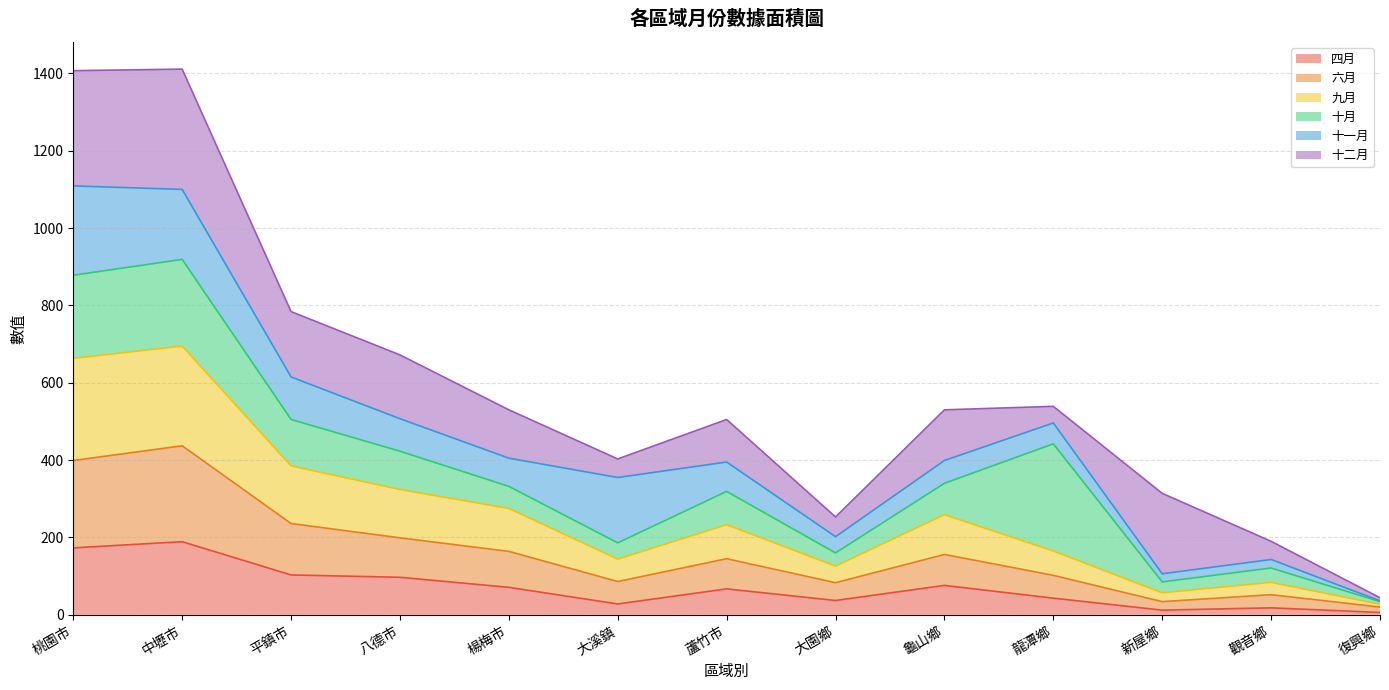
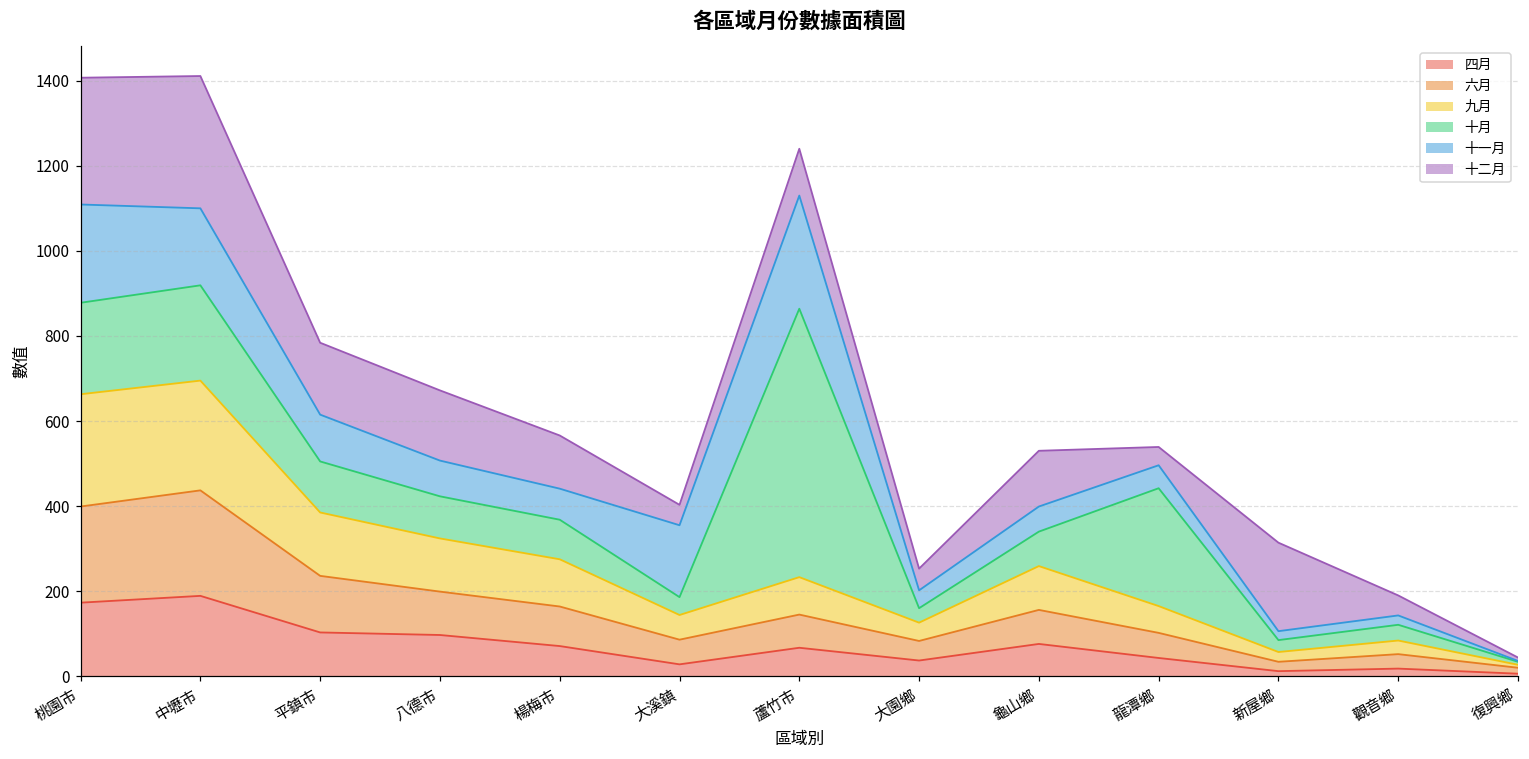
十月, 楊梅市: 60 -> 90
十月, 蘆竹市: 90 -> 630
十一月, 蘆竹市: 80 -> 270
